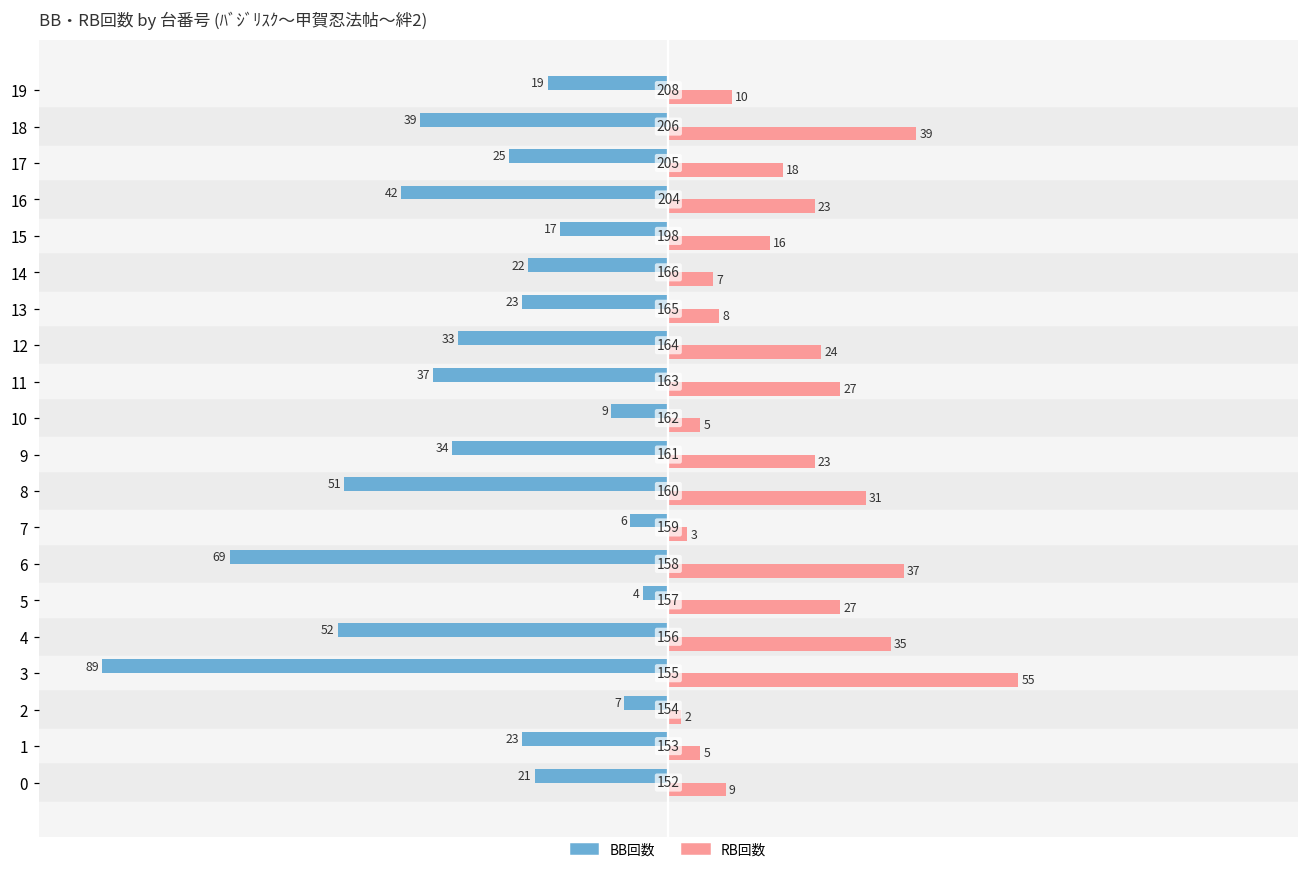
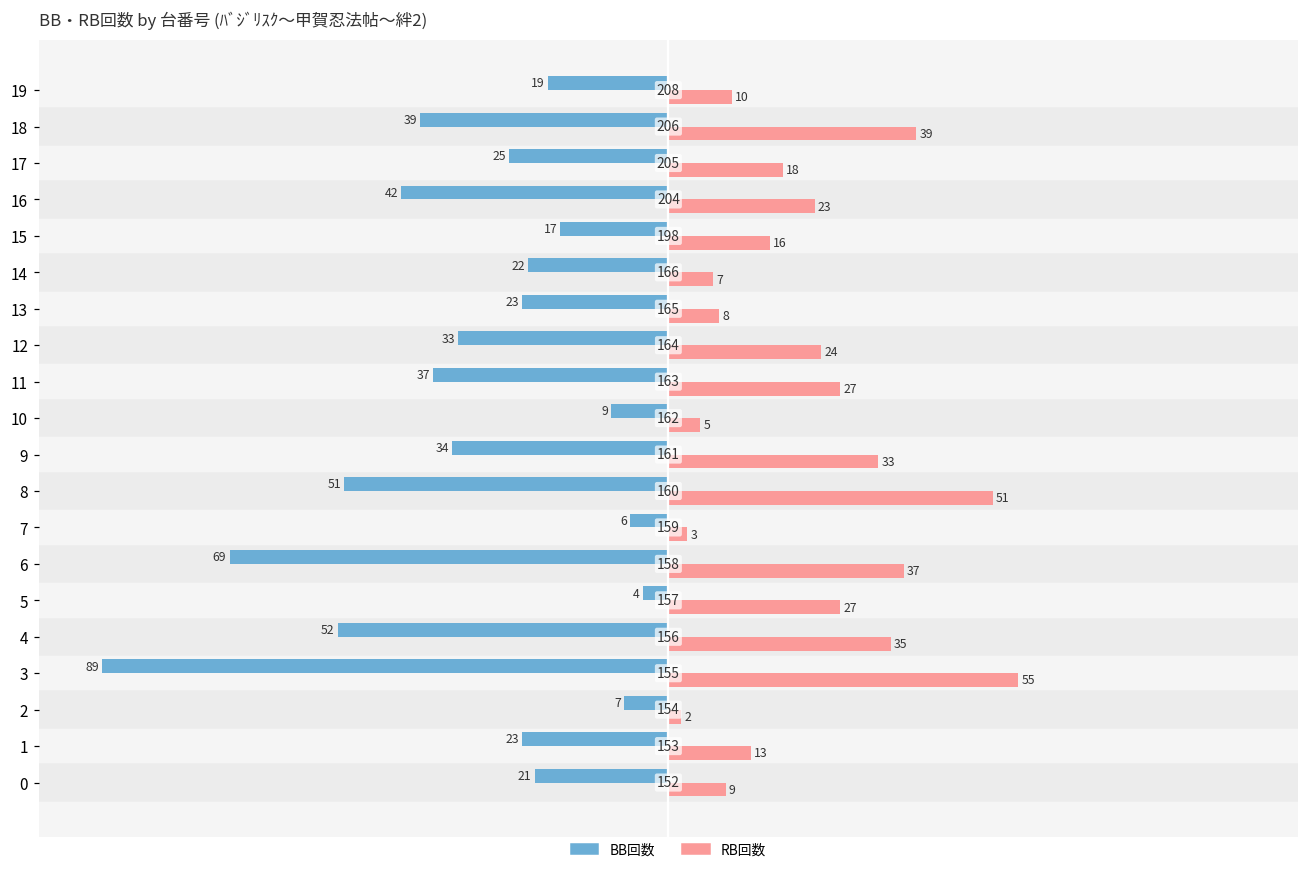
RB回数, 9: 23 -> 33
RB回数, 8: 31 -> 51
RB回数, 1: 5 -> 13
